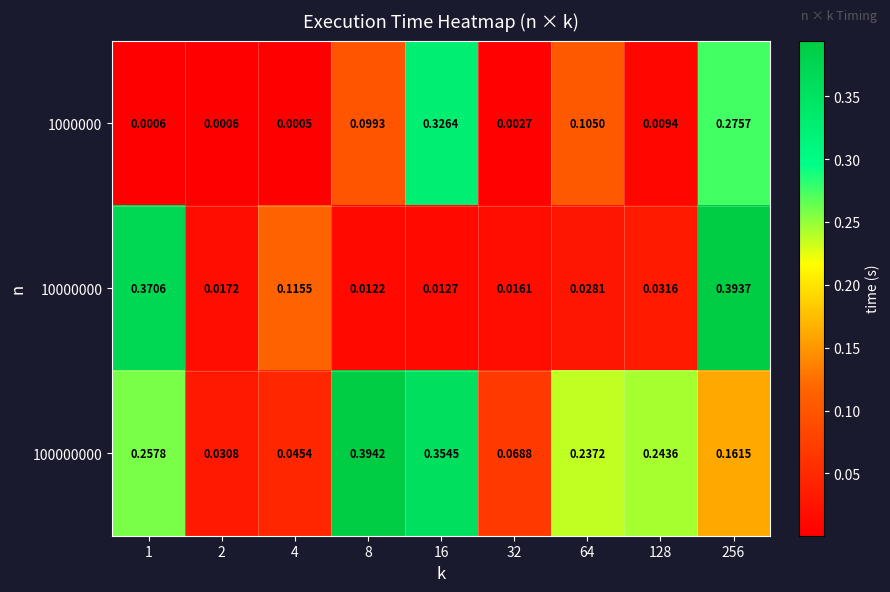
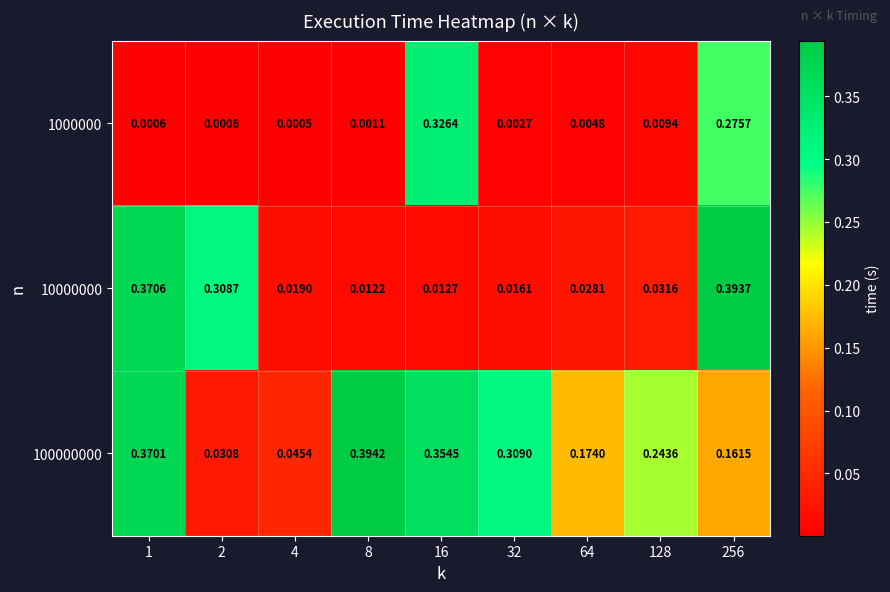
1000000, 8: 0.0993 -> 0.0011
1000000, 64: 0.1050 -> 0.0048
10000000, 2: 0.0172 -> 0.3087
10000000, 4: 0.1155 -> 0.0190
100000000, 1: 0.2578 -> 0.3701
100000000, 32: 0.0688 -> 0.3090
100000000, 64: 0.2372 -> 0.1740
